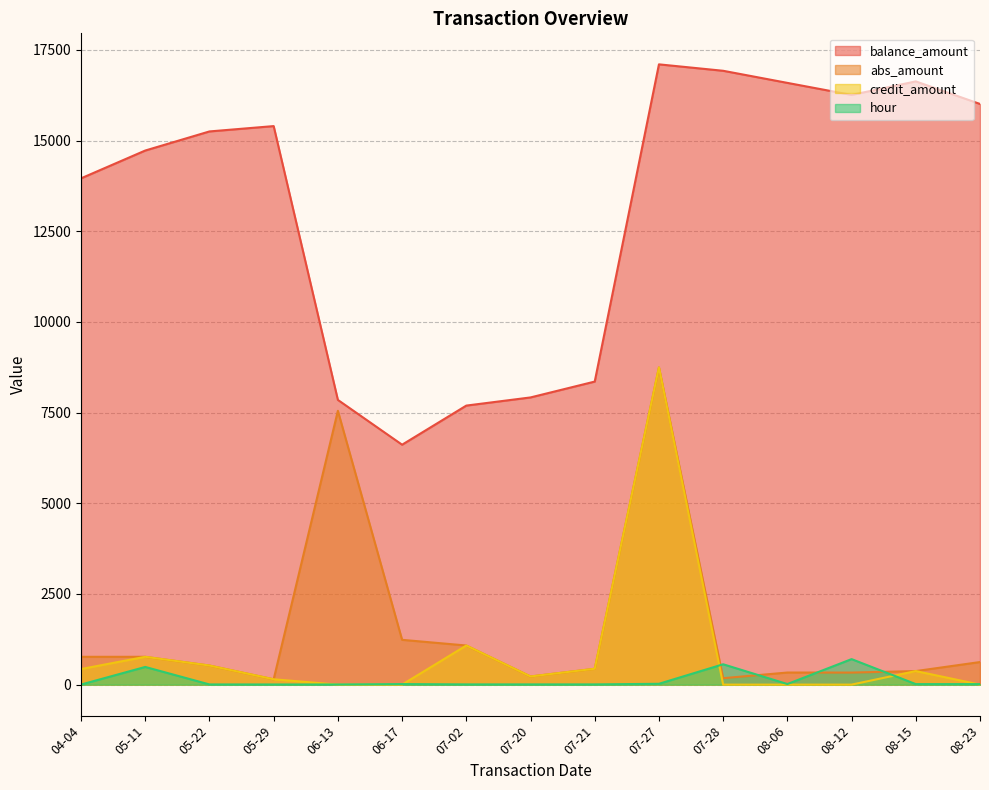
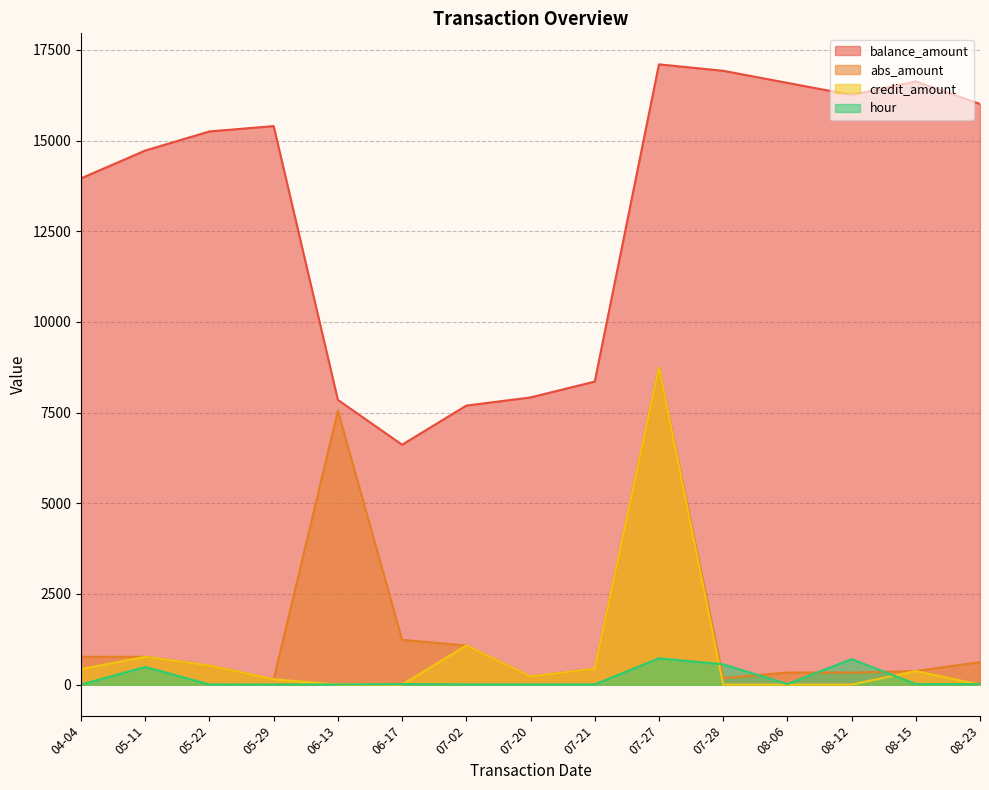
hour, 07-27: 0 -> 700
